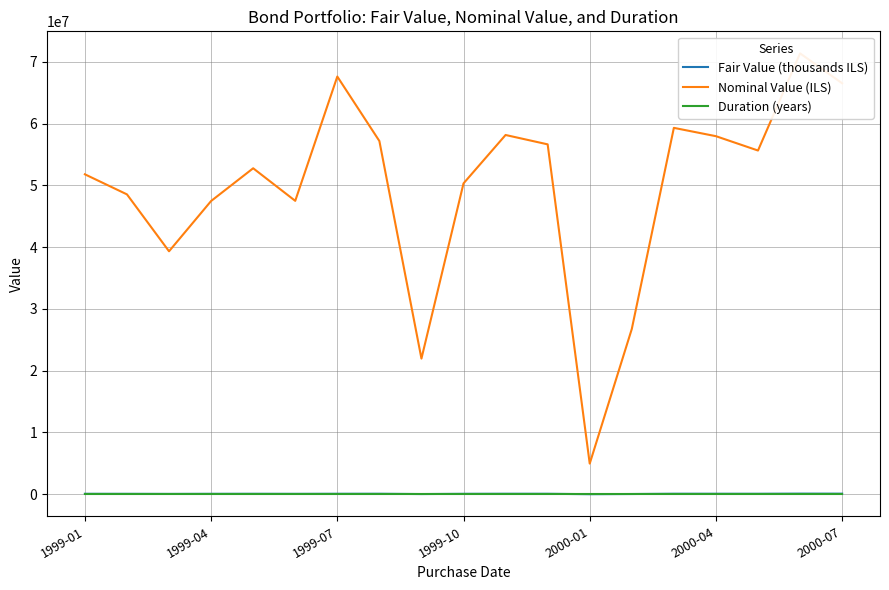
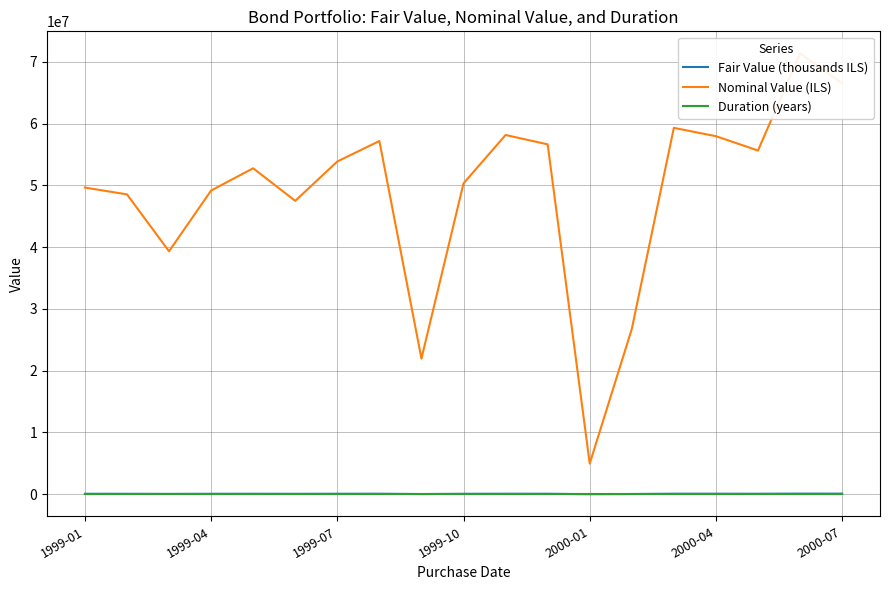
Nominal Value (ILS), 1999-01: 52000000 -> 50000000
Nominal Value (ILS), 1999-04: 47000000 -> 49000000
Nominal Value (ILS), 1999-07: 68000000 -> 54000000
